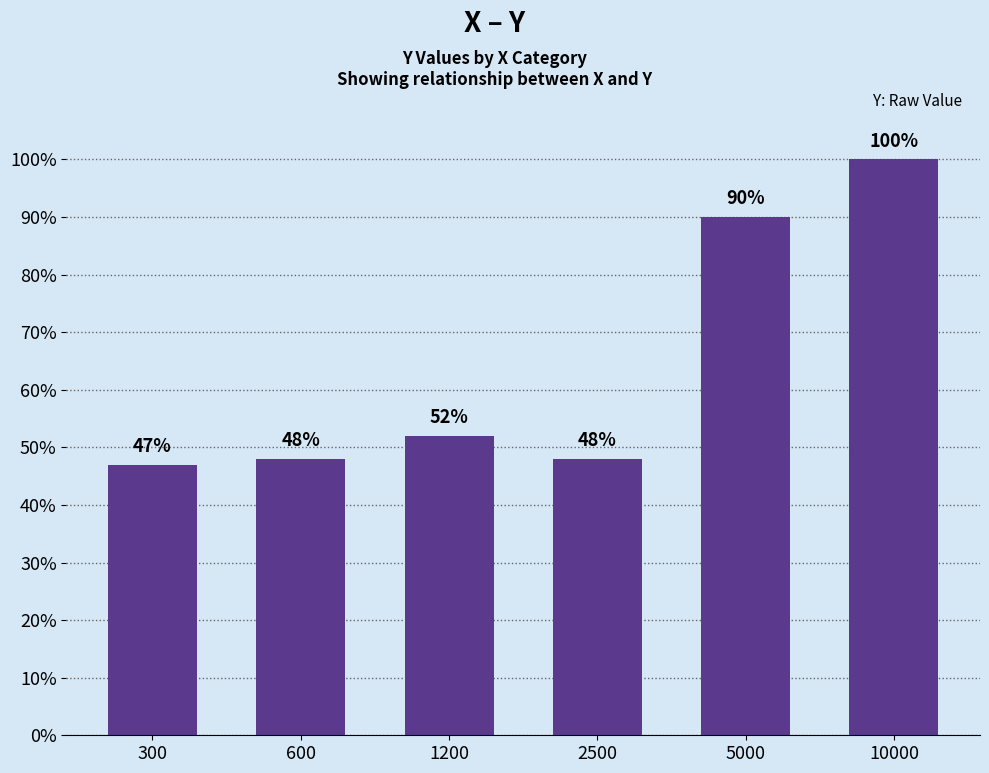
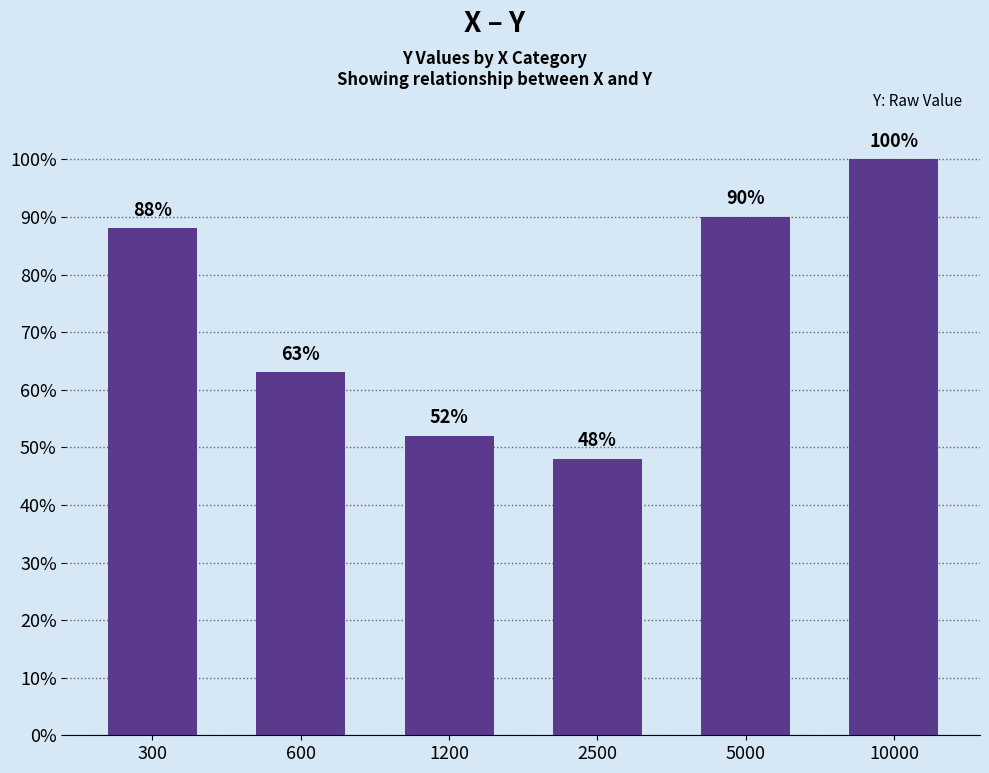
300: 47% -> 88%
600: 48% -> 63%
